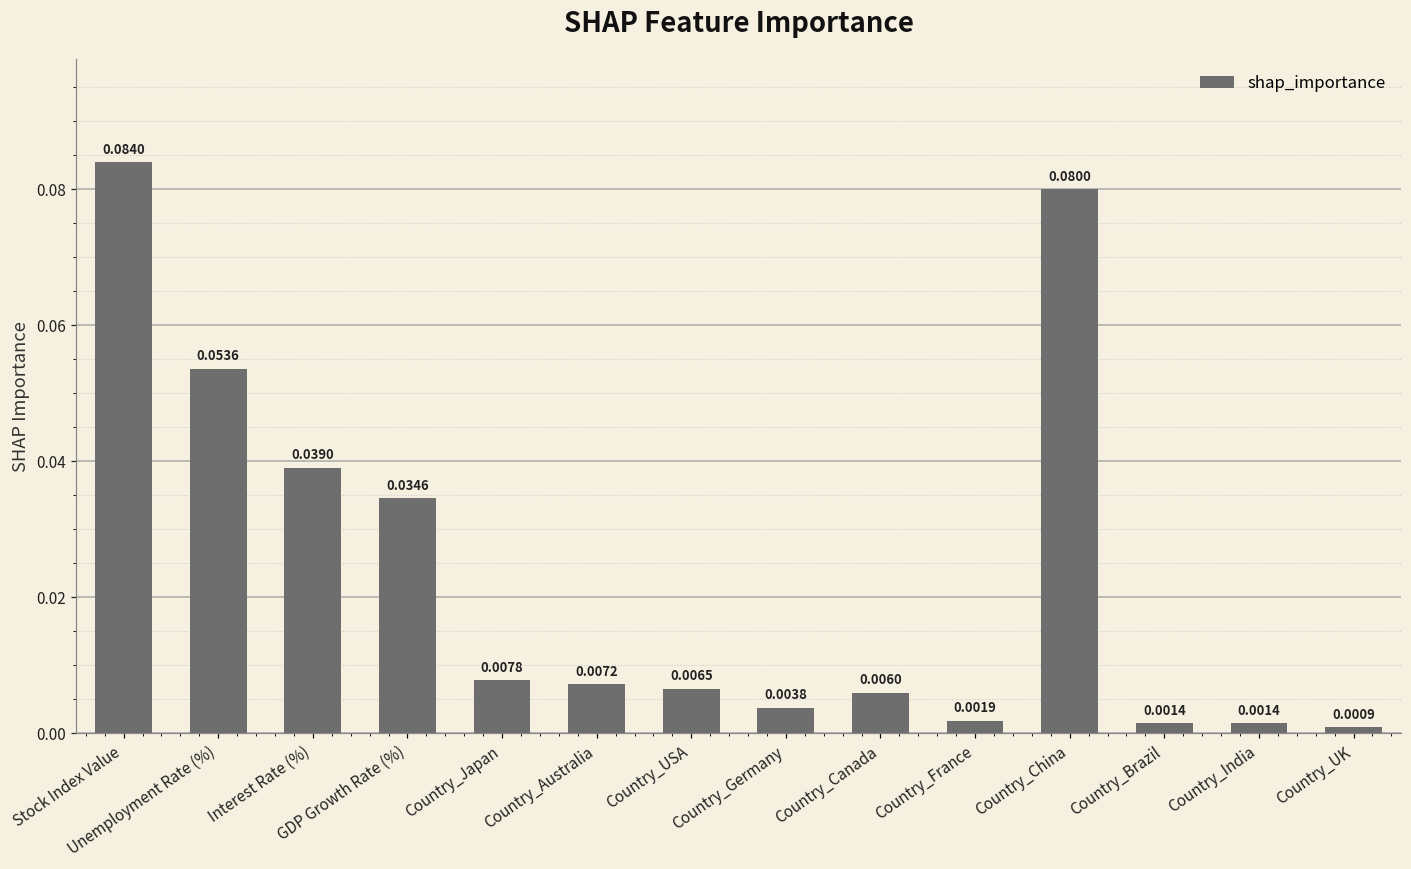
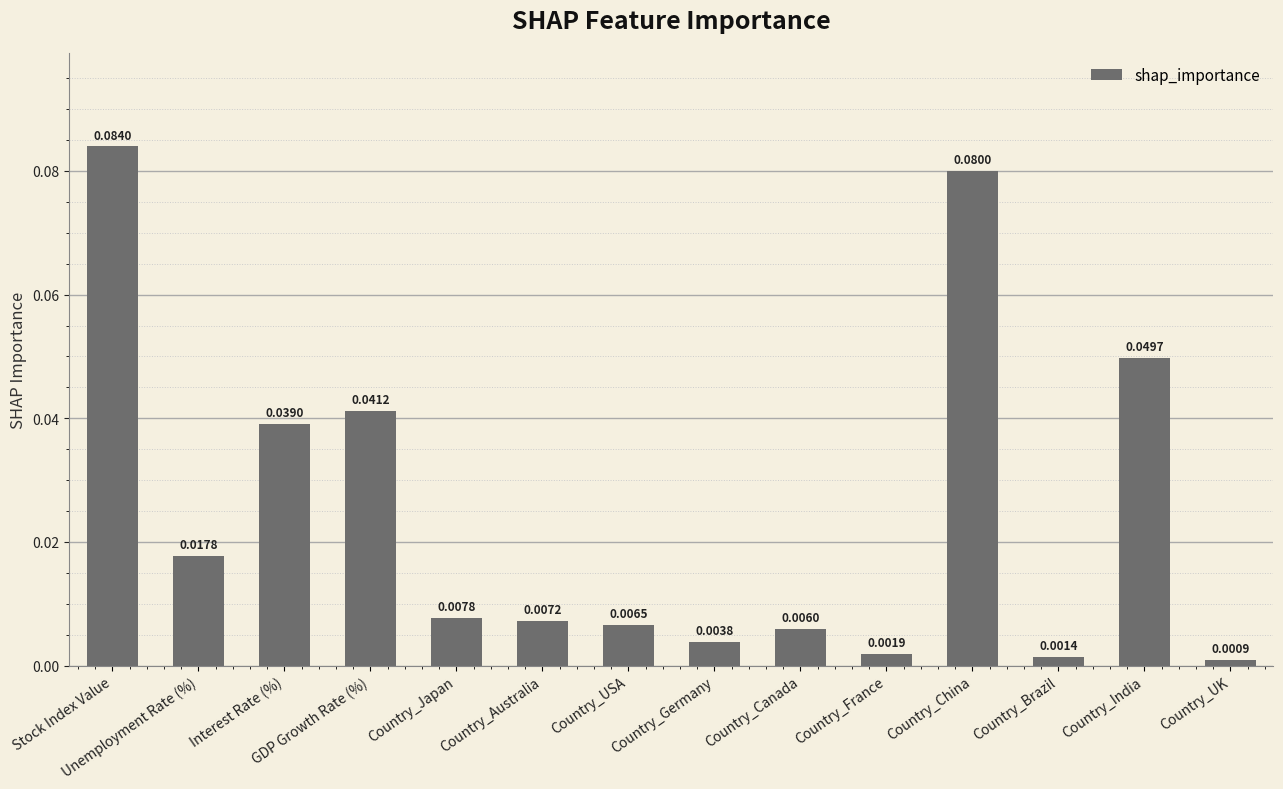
Unemployment Rate (%): 0.0536 -> 0.0178
GDP Growth Rate (%): 0.0346 -> 0.0412
Country_India: 0.0014 -> 0.0497
